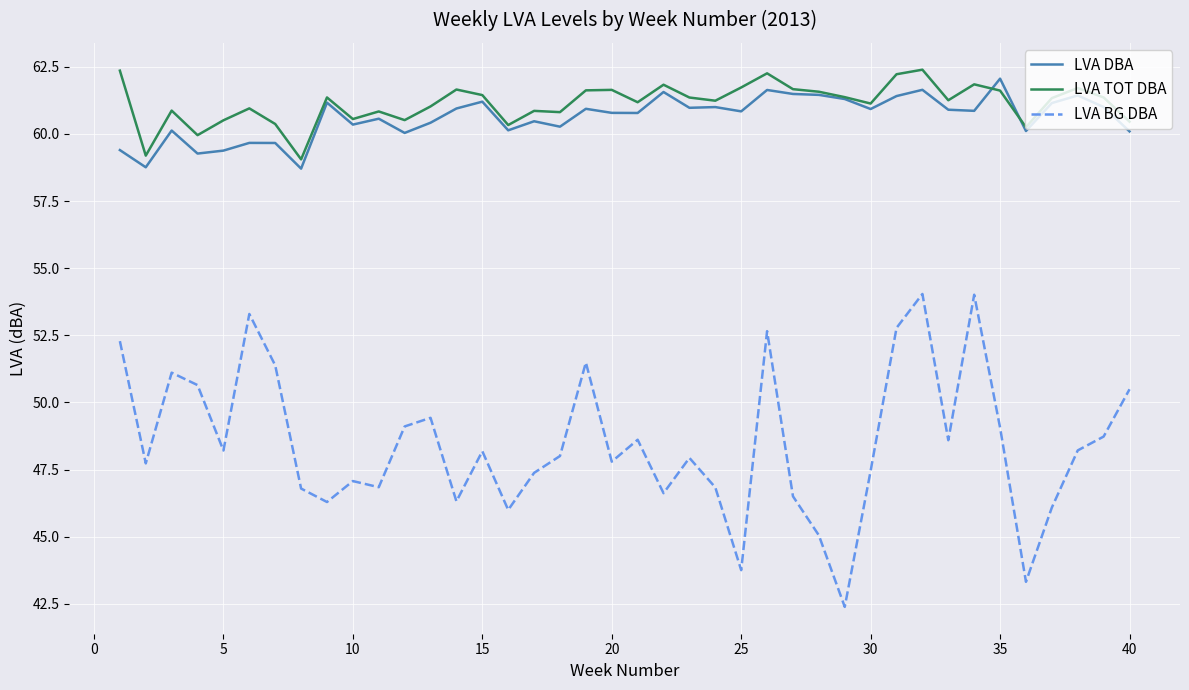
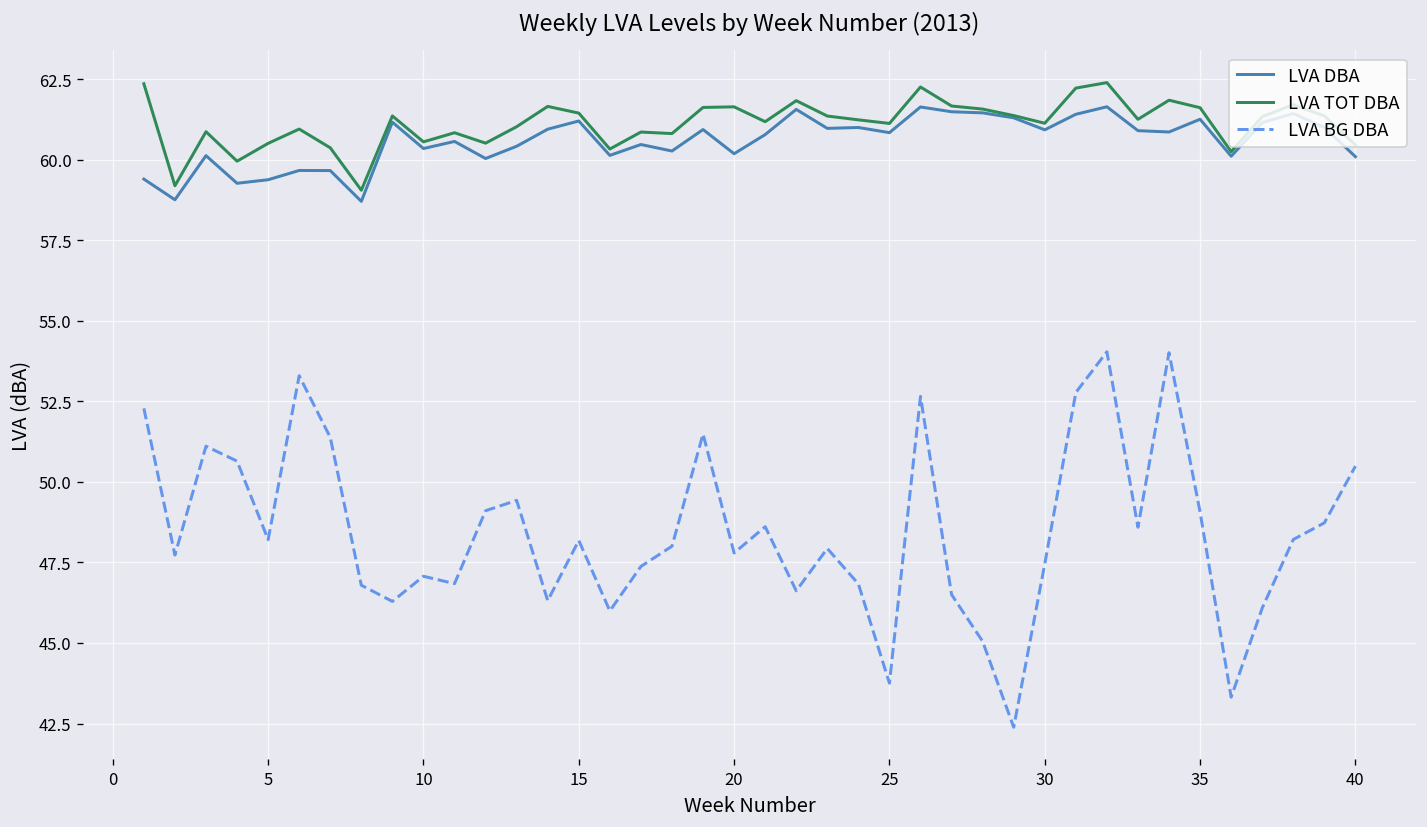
LVA DBA, 20: 60.8 -> 60.2
LVA TOT DBA, 25: 61.7 -> 61.1
LVA DBA, 35: 62.1 -> 61.3
